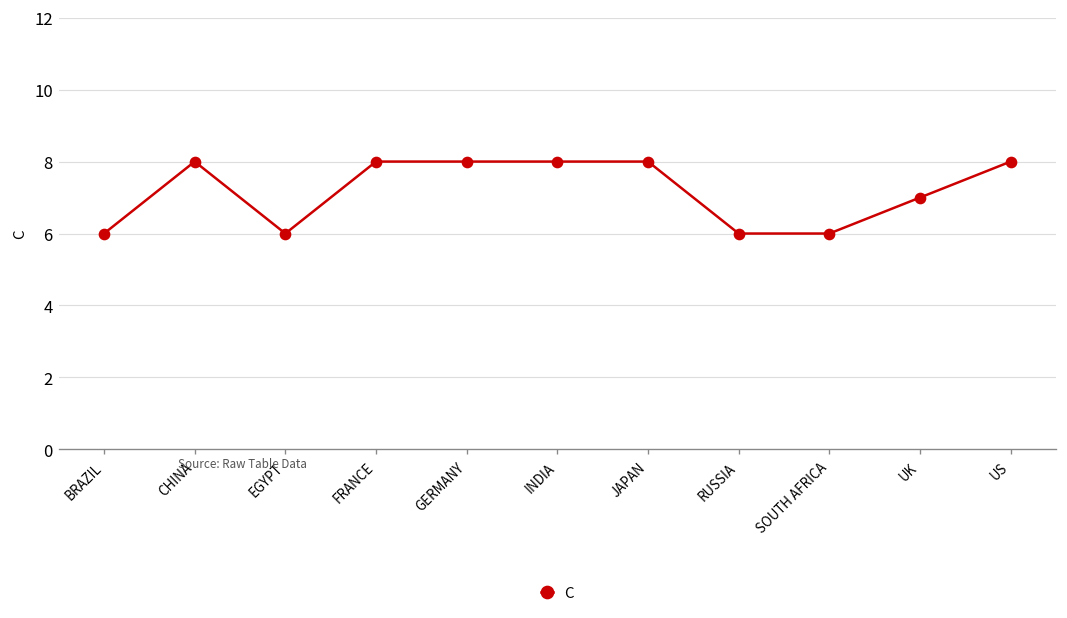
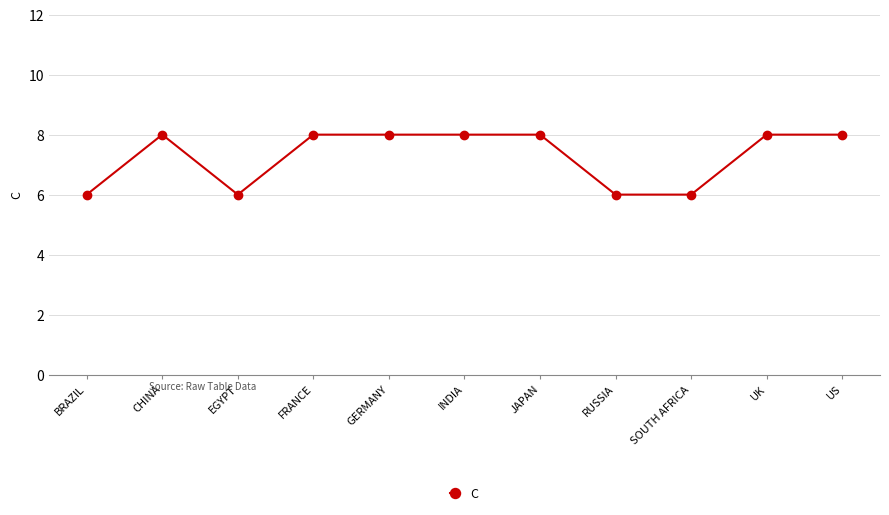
UK: 7 -> 8
